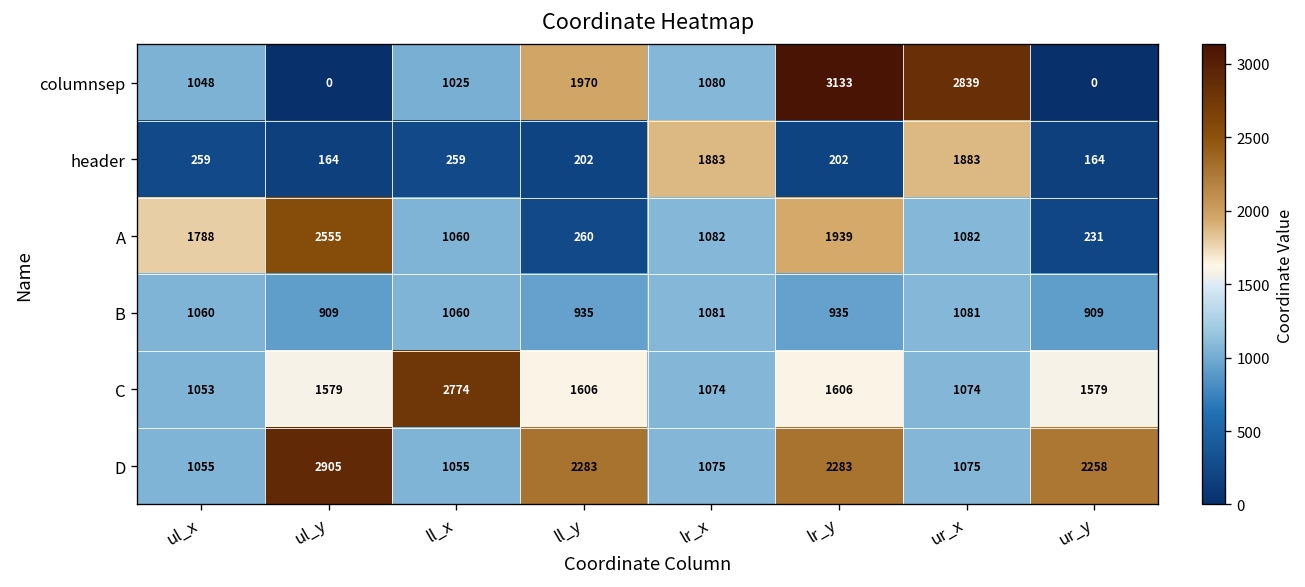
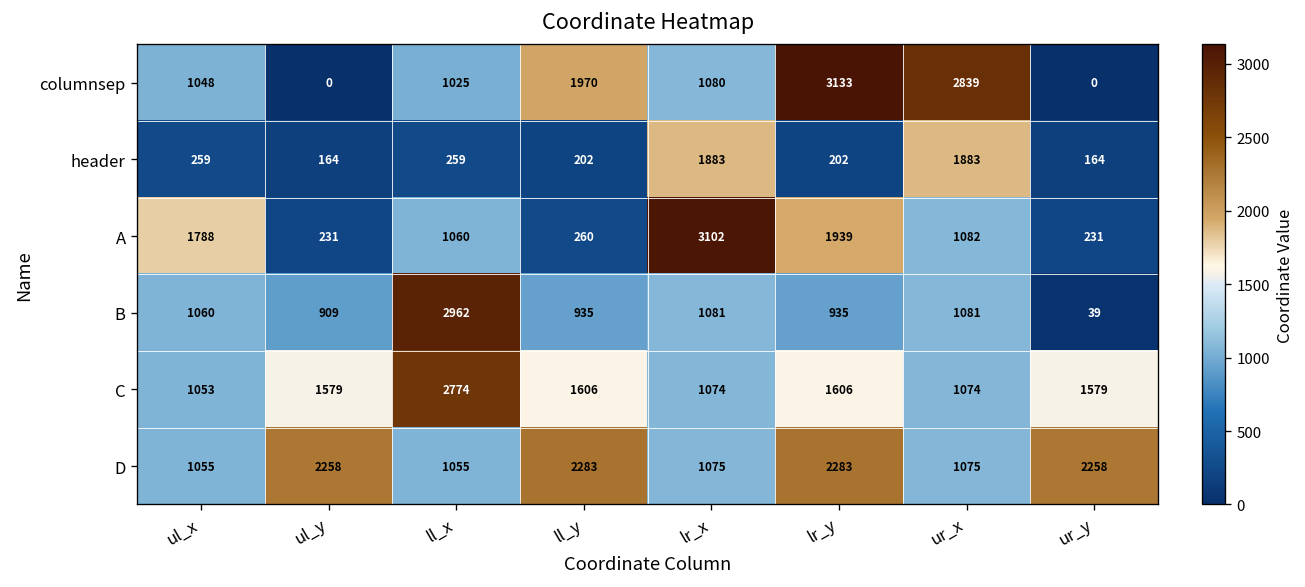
A, ul_y: 2555 -> 231
A, lr_x: 1082 -> 3102
B, ll_x: 1060 -> 2962
B, ur_y: 909 -> 39
D, ul_y: 2905 -> 2258
